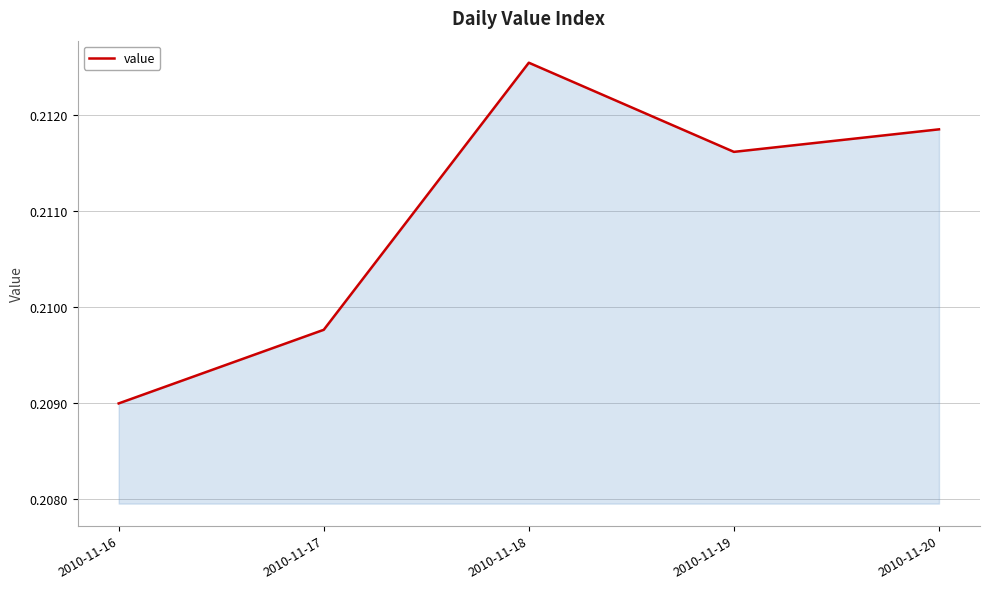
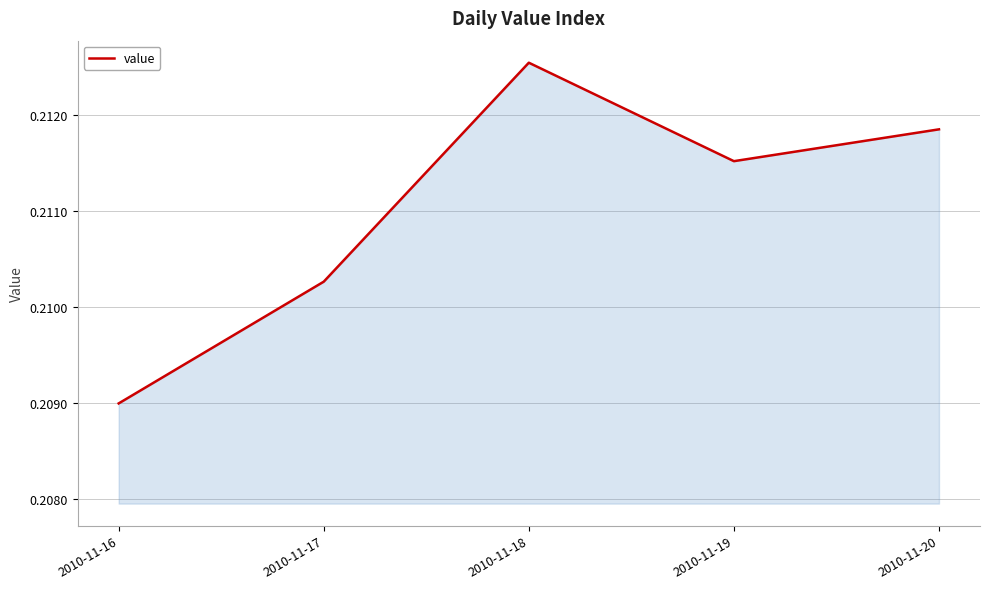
2010-11-17: 0.2098 -> 0.2103
2010-11-19: 0.2116 -> 0.2115
